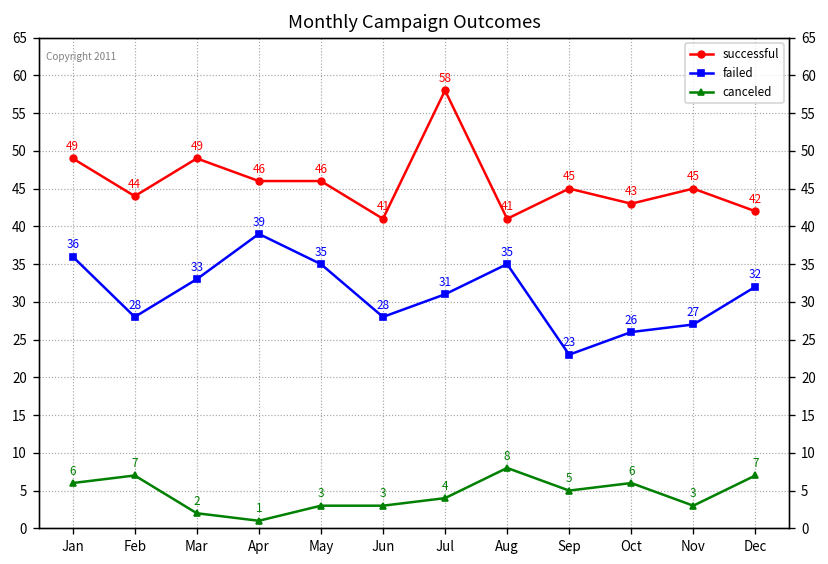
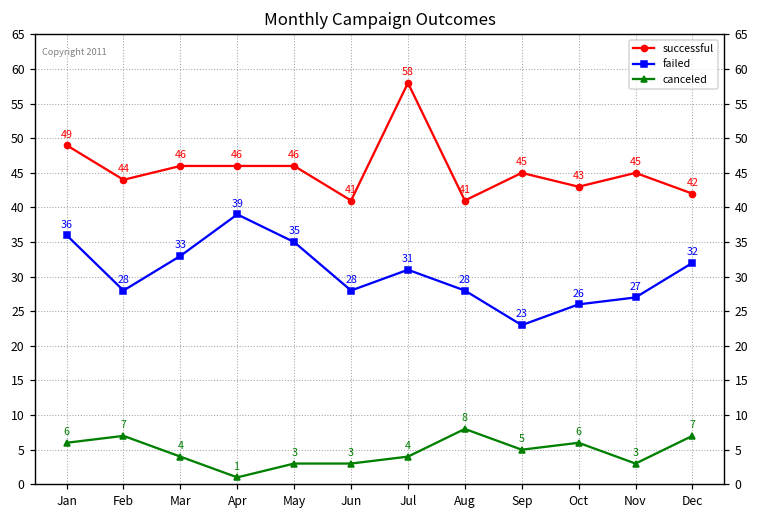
successful, Mar: 49 -> 46
canceled, Mar: 2 -> 4
failed, Aug: 35 -> 28
